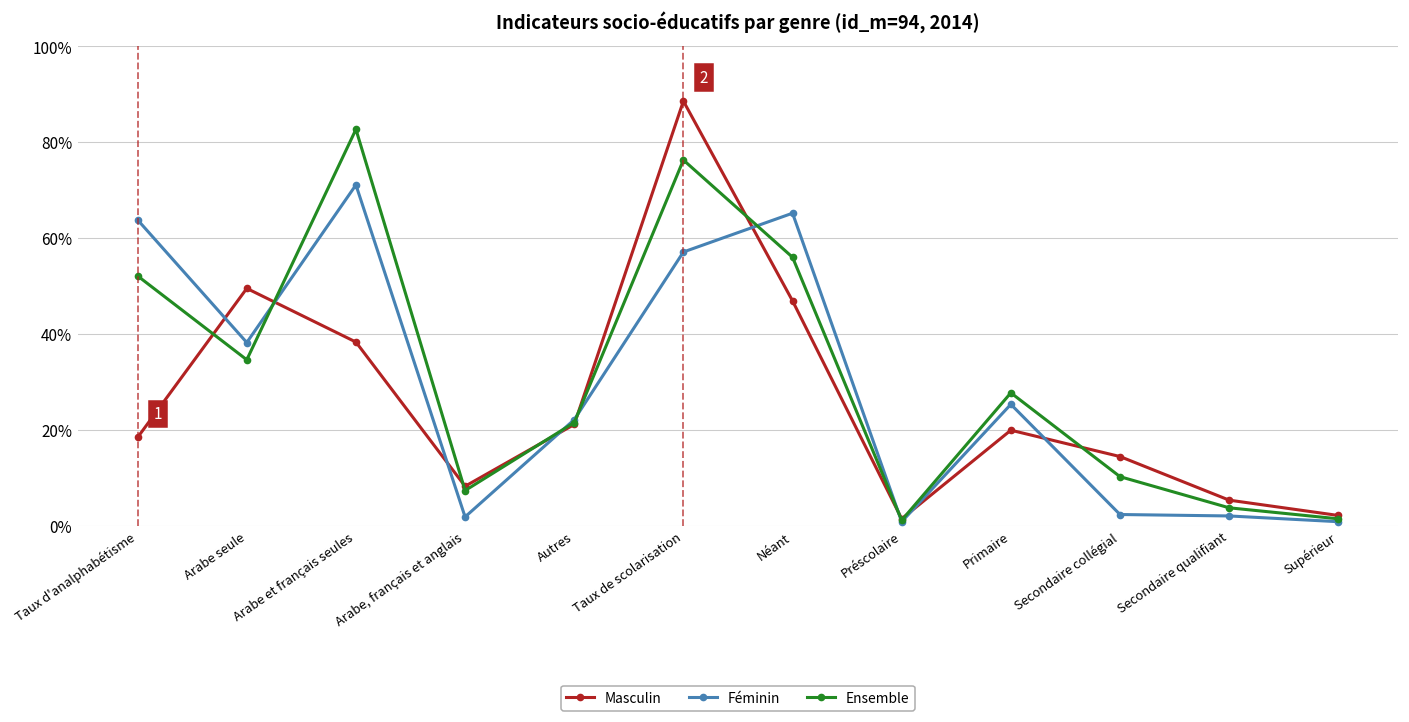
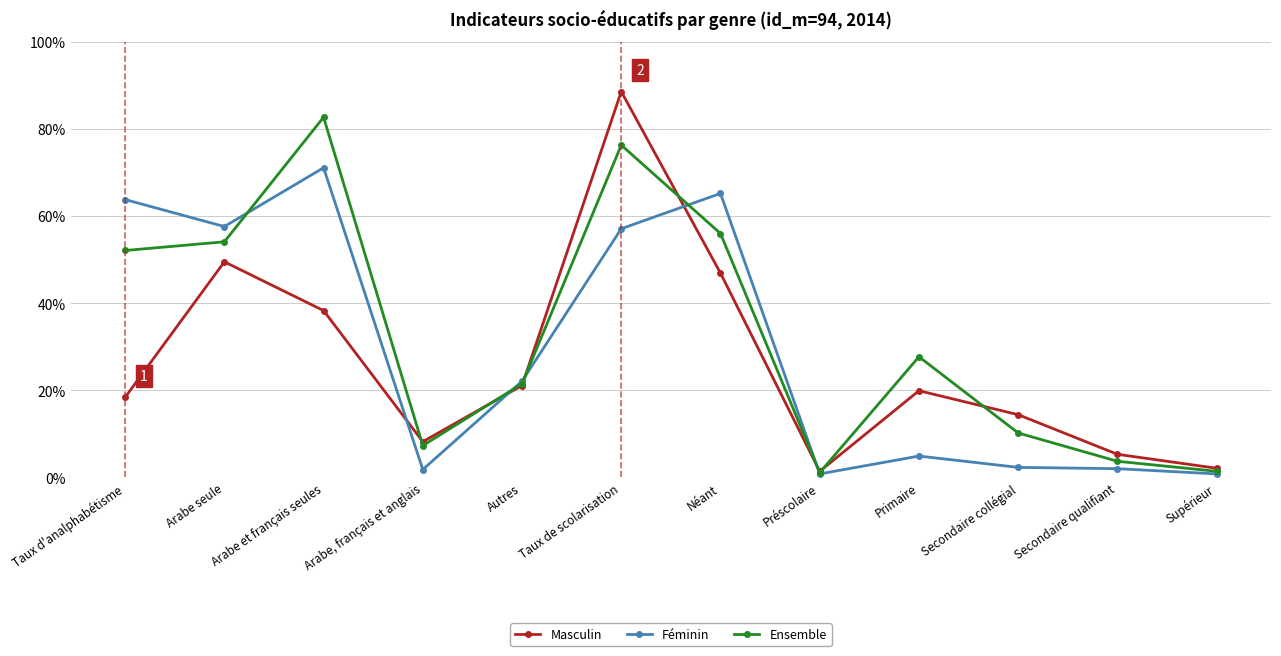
Féminin, Arabe seule: 38% -> 58%
Ensemble, Arabe seule: 35% -> 54%
Féminin, Primaire: 25% -> 5%
